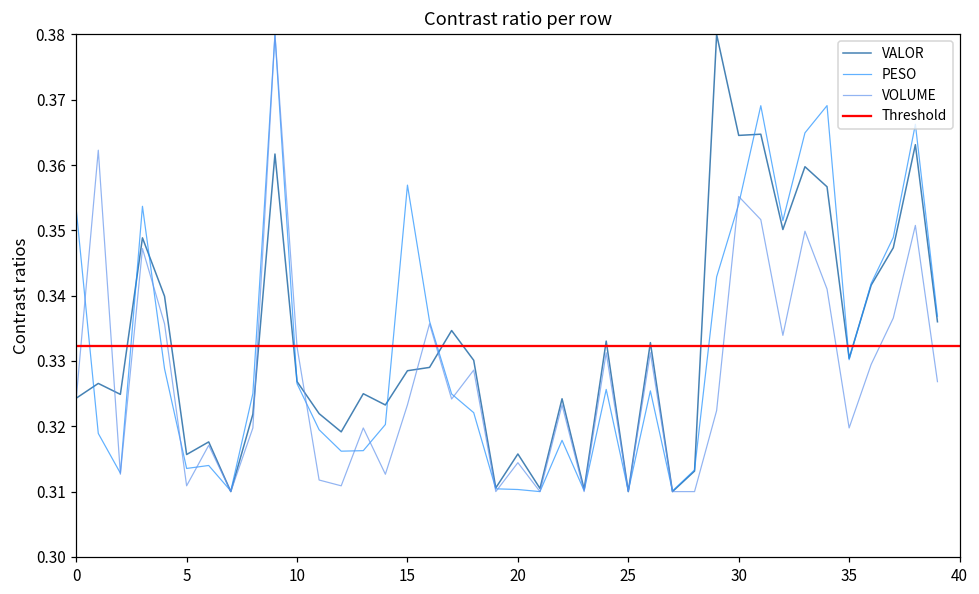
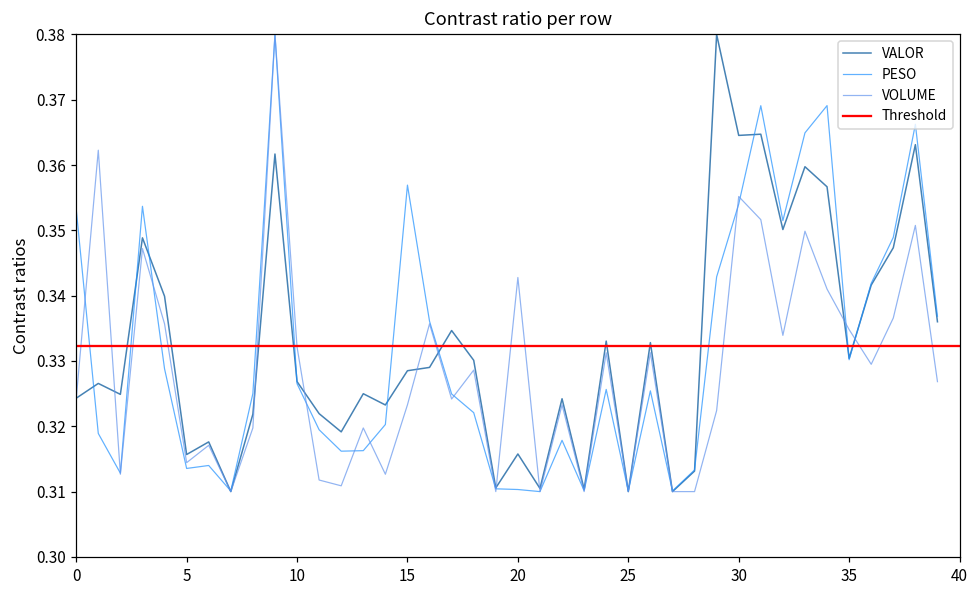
VOLUME, 5: 0.311 -> 0.314
VOLUME, 20: 0.314 -> 0.343
VOLUME, 35: 0.320 -> 0.335
